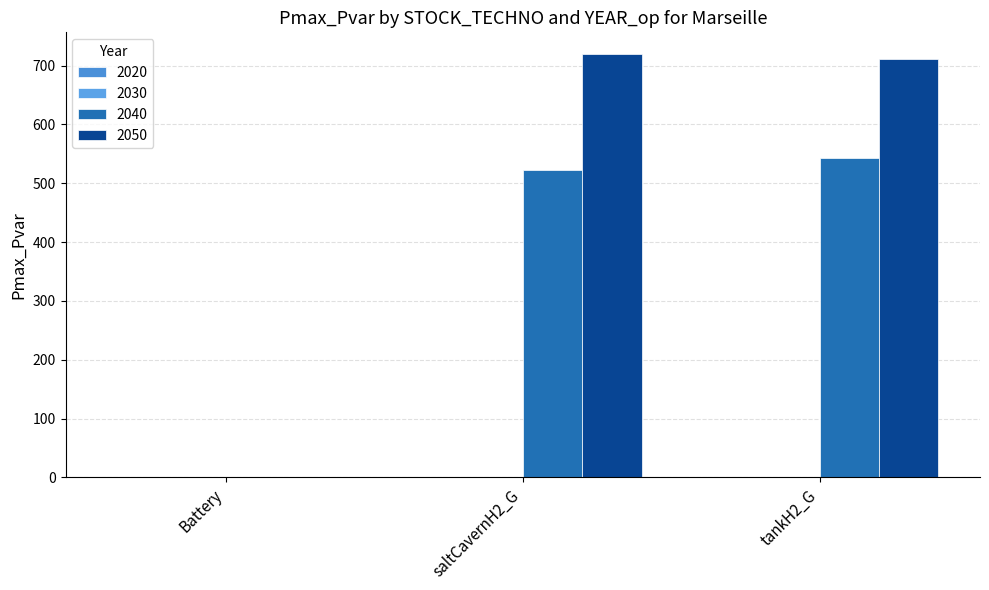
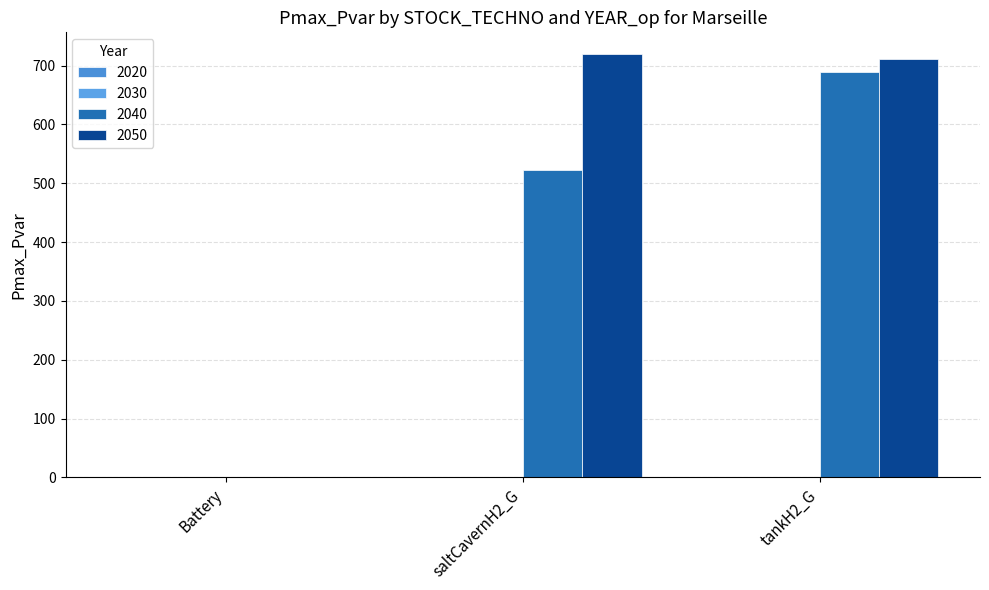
2040, tankH2_G: 540 -> 690
